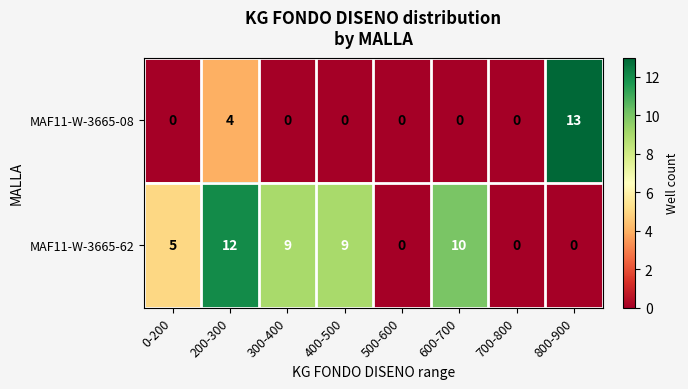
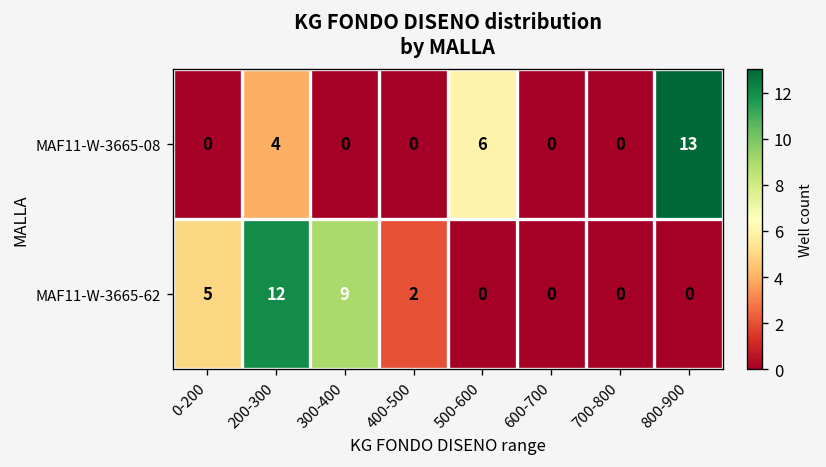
MAF11-W-3665-08, 500-600: 0 -> 6
MAF11-W-3665-62, 400-500: 9 -> 2
MAF11-W-3665-62, 600-700: 10 -> 0
